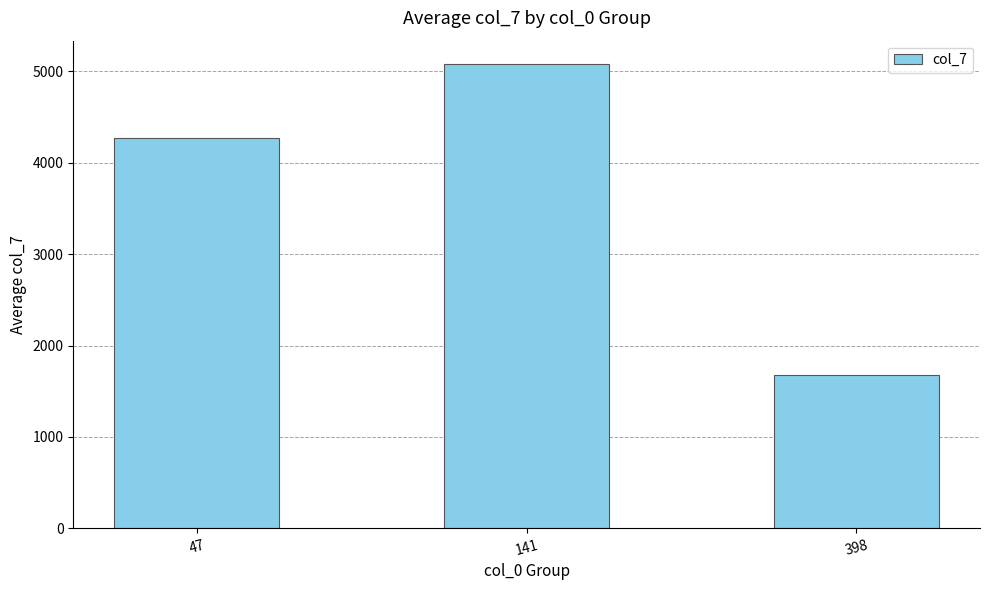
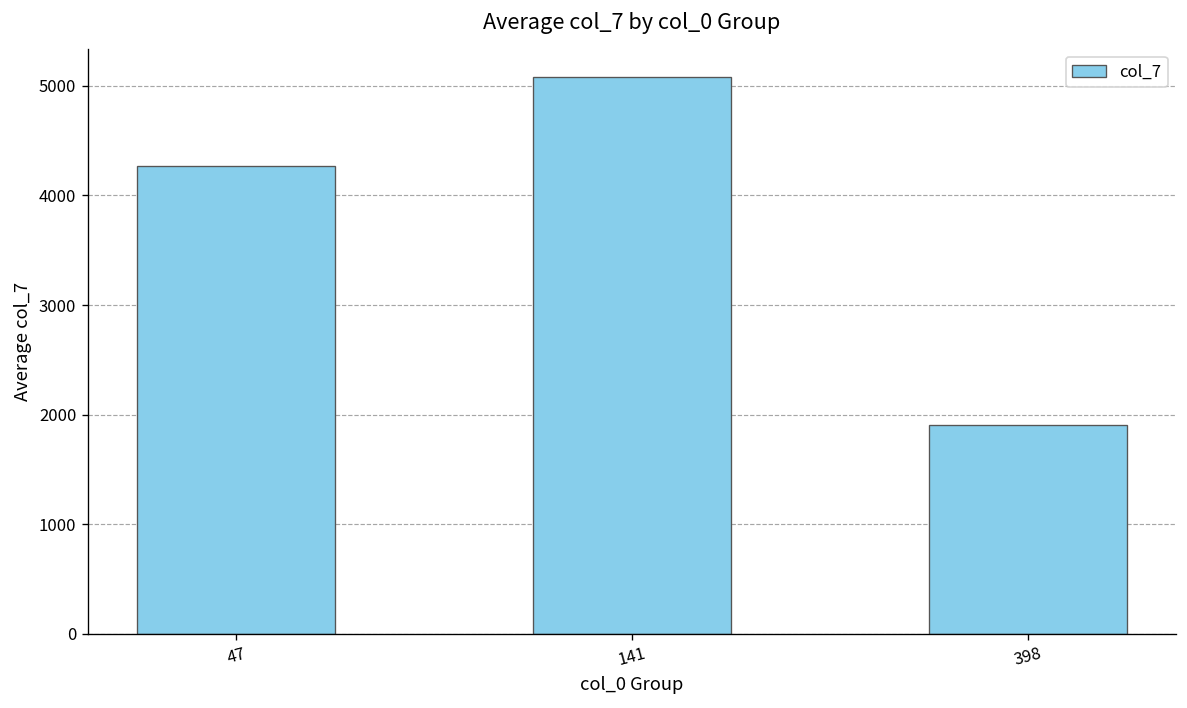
398: 1700 -> 1900
